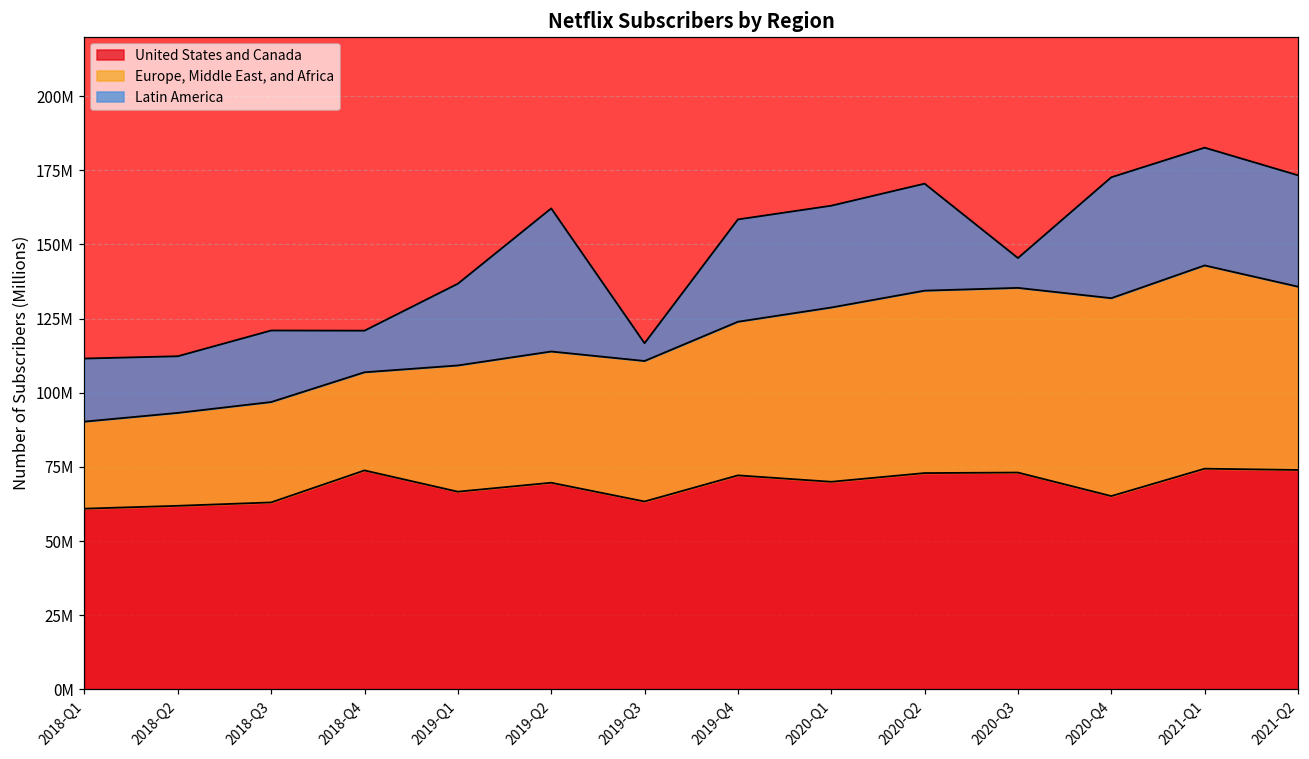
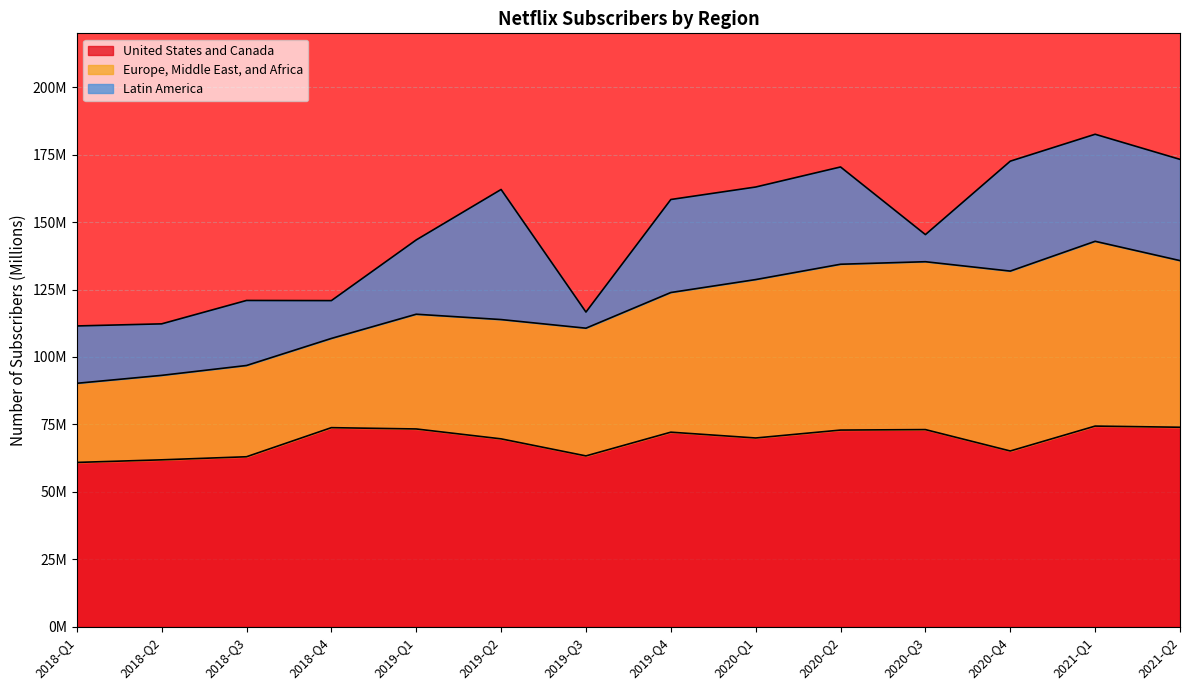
United States and Canada, 2019-Q1: 67000000 -> 73000000
